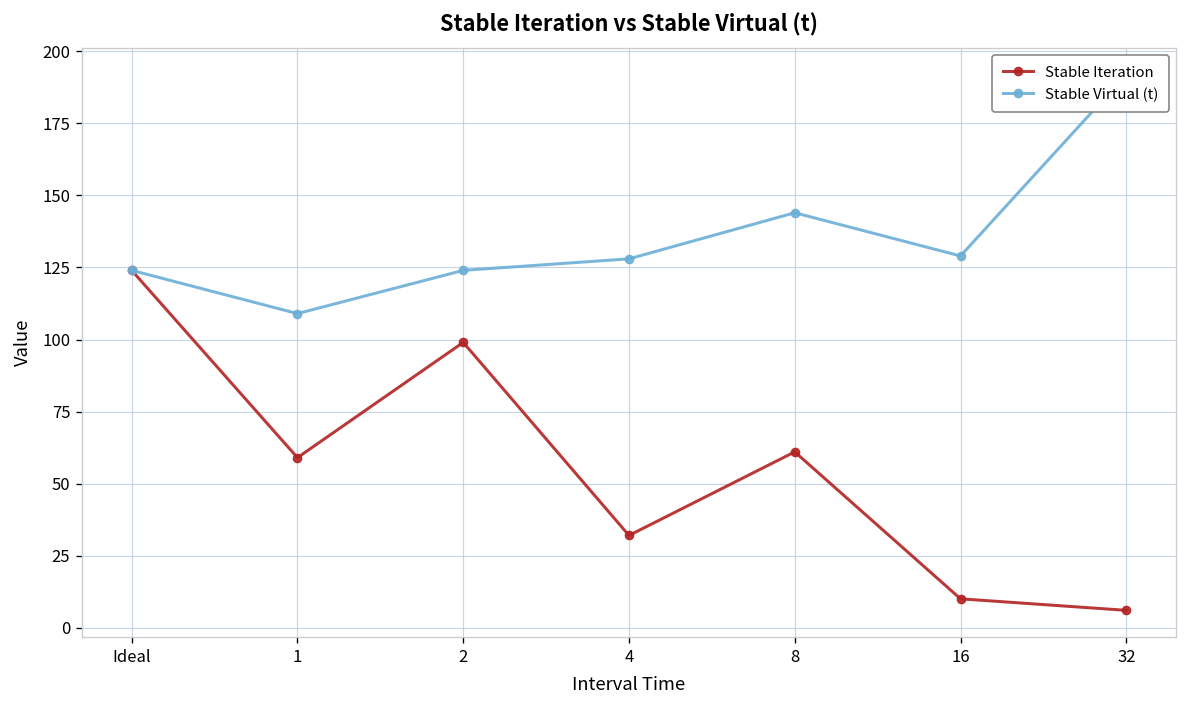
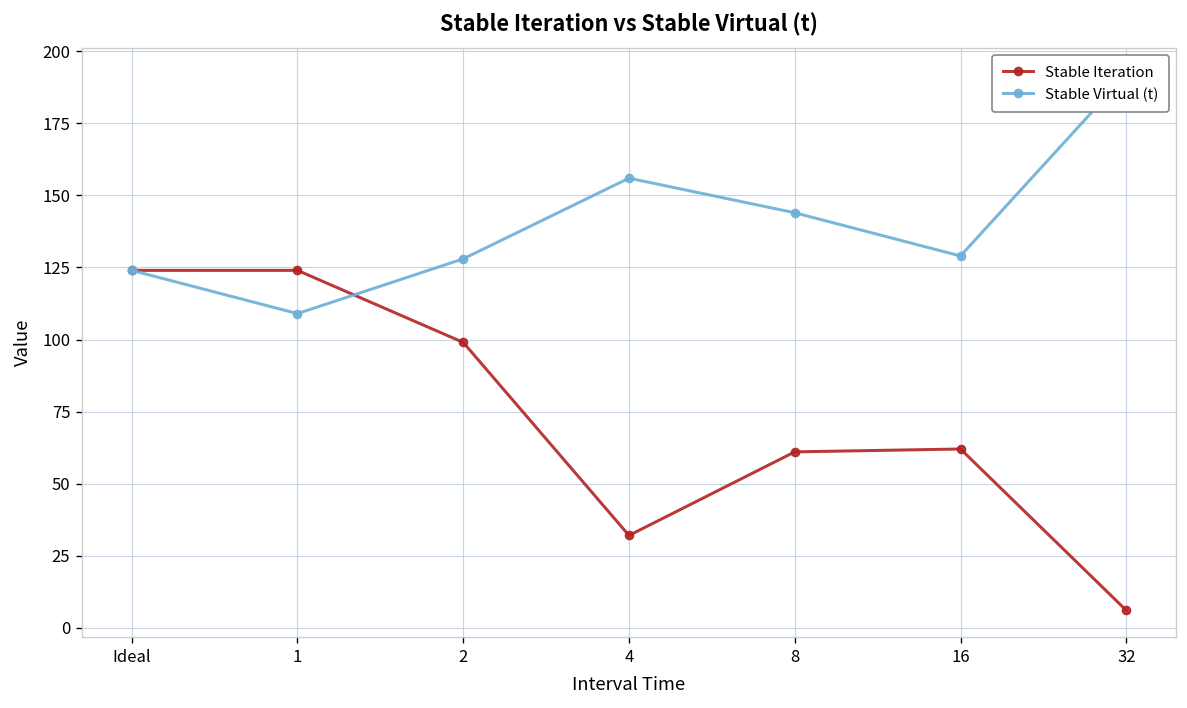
Stable Iteration, 1: 59 -> 124
Stable Virtual (t), 2: 124 -> 128
Stable Virtual (t), 4: 128 -> 156
Stable Iteration, 16: 10 -> 62
